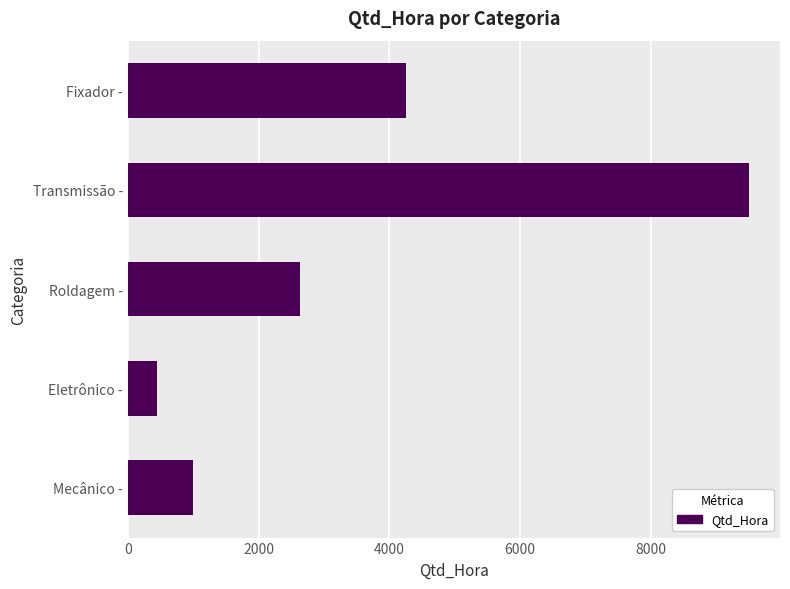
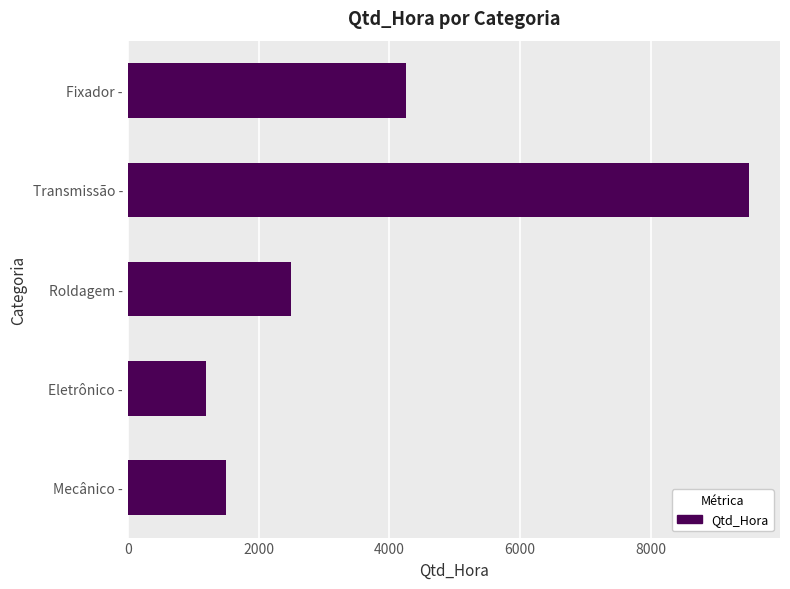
Roldagem -: 2600 -> 2500
Eletrônico -: 400 -> 1200
Mecânico -: 1000 -> 1500
